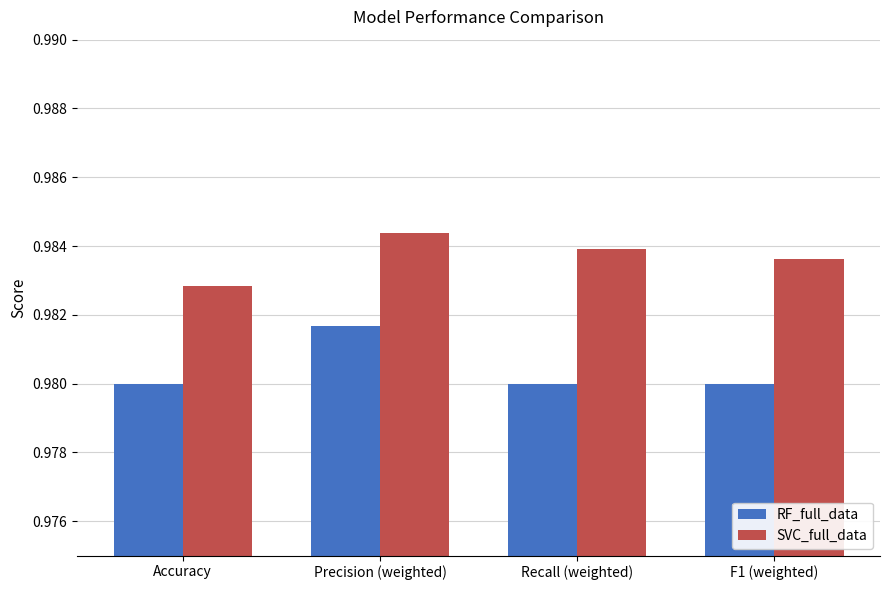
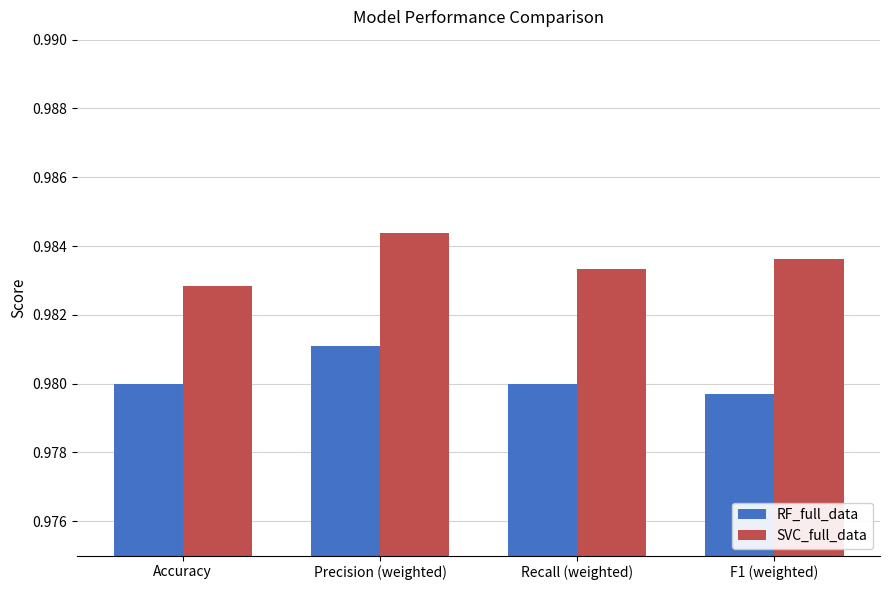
RF_full_data, Precision (weighted): 0.9817 -> 0.9811
SVC_full_data, Recall (weighted): 0.9839 -> 0.9833
RF_full_data, F1 (weighted): 0.9800 -> 0.9797
